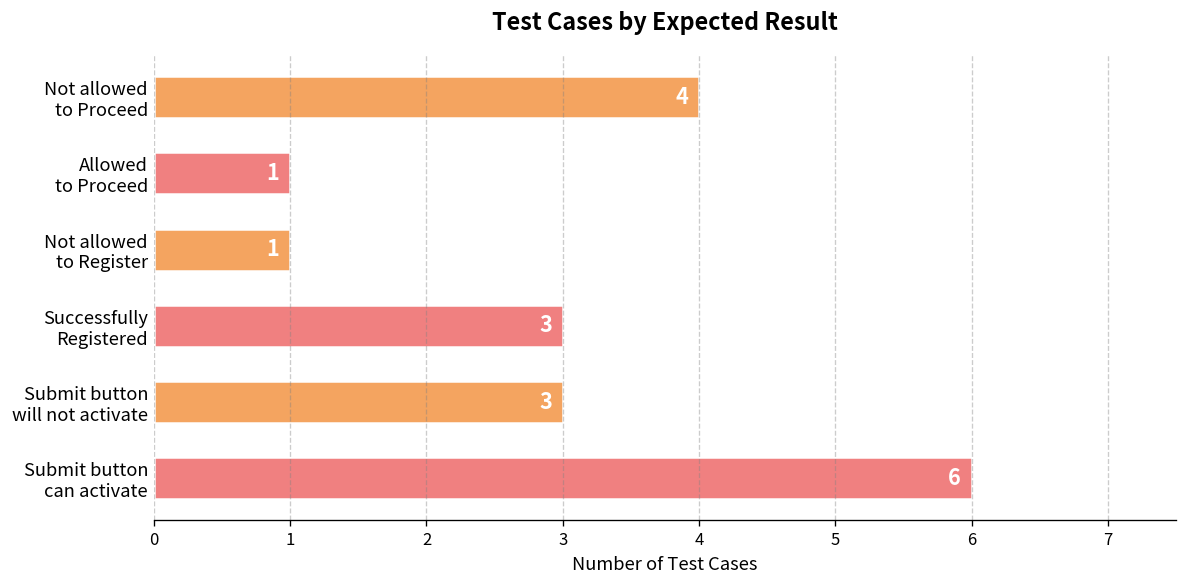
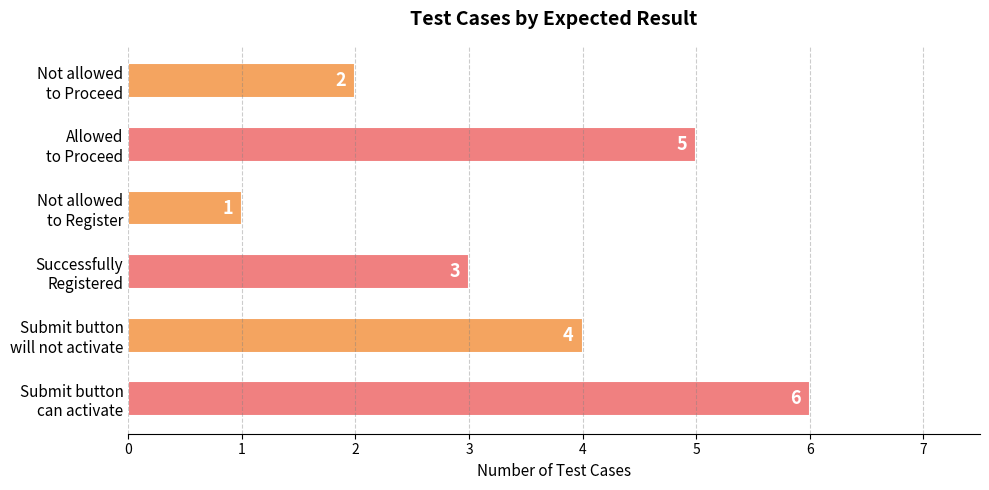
Not allowed to Proceed: 4 -> 2
Allowed to Proceed: 1 -> 5
Submit button will not activate: 3 -> 4
